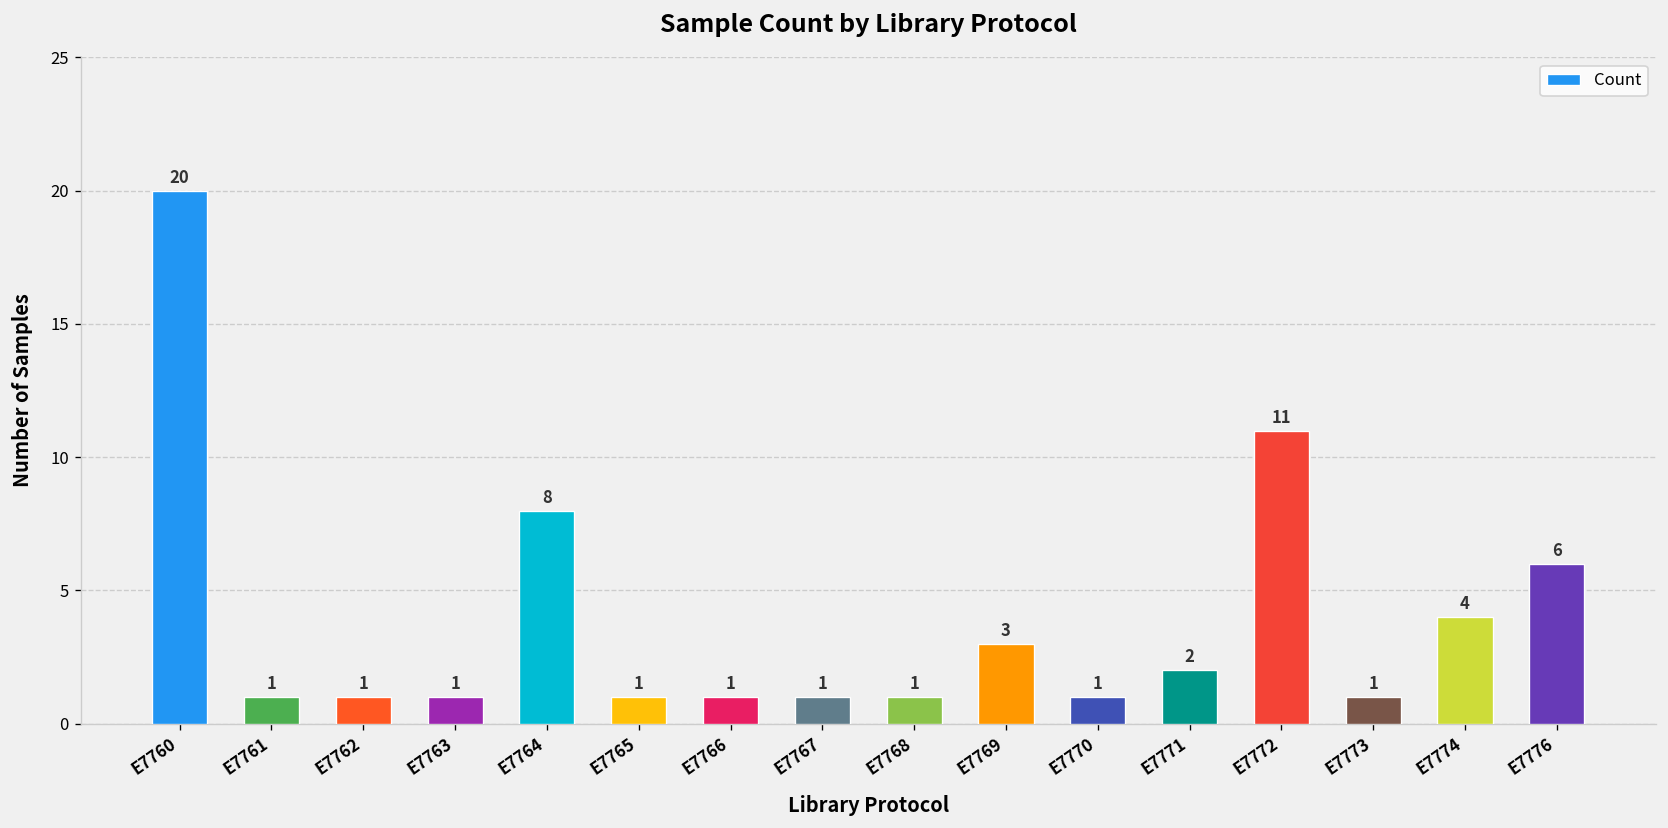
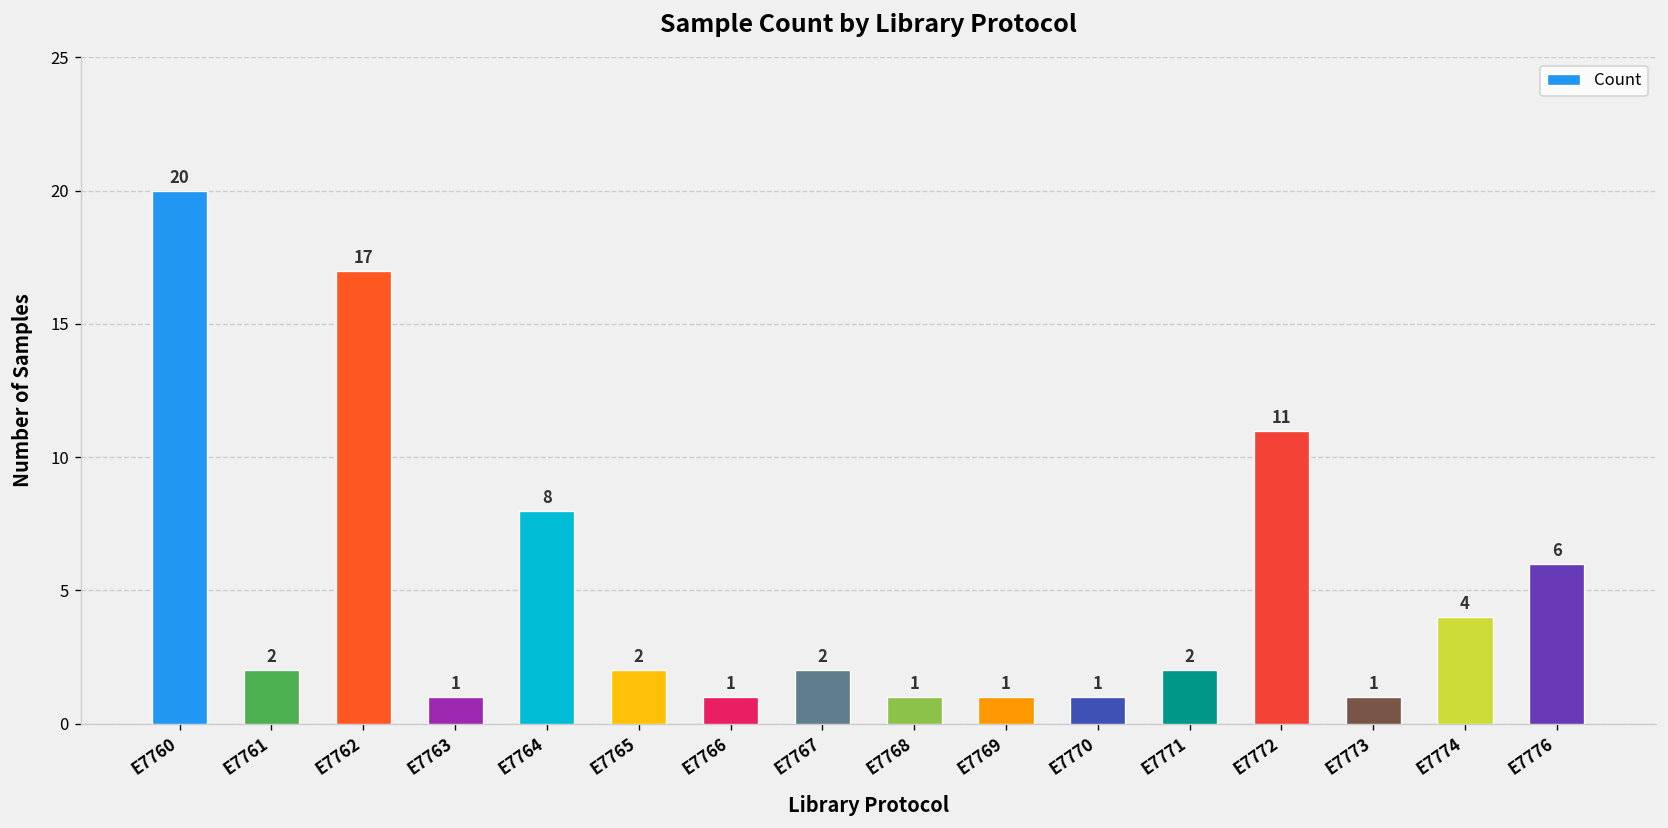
E7761: 1 -> 2
E7762: 1 -> 17
E7765: 1 -> 2
E7767: 1 -> 2
E7769: 3 -> 1
